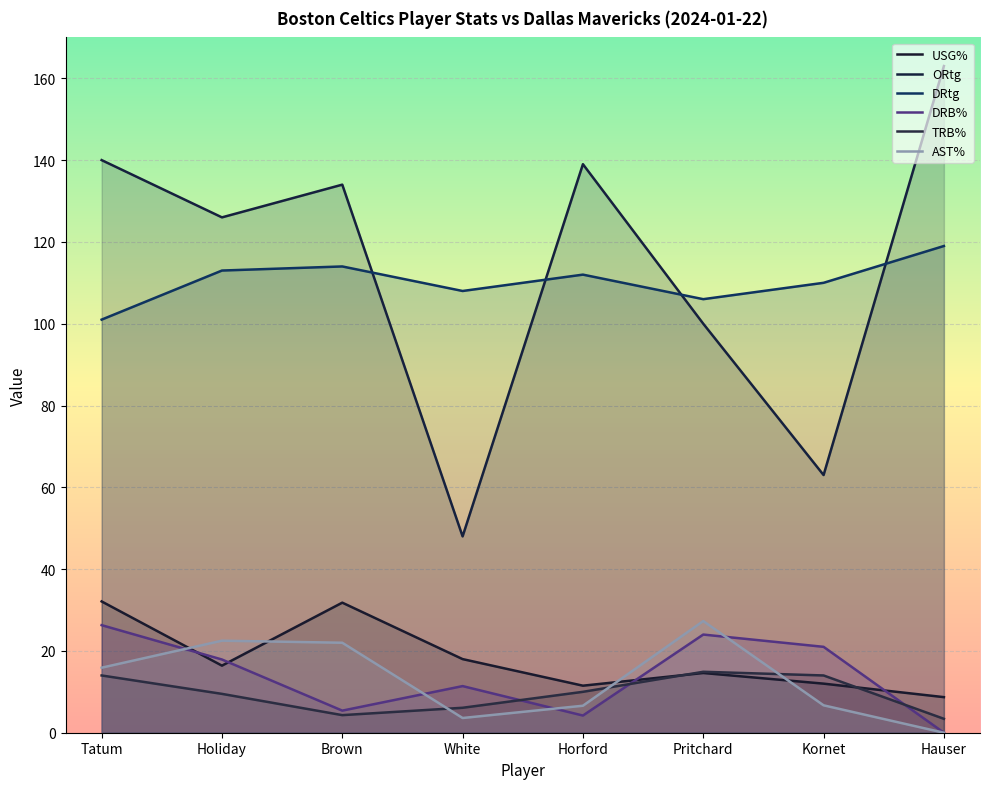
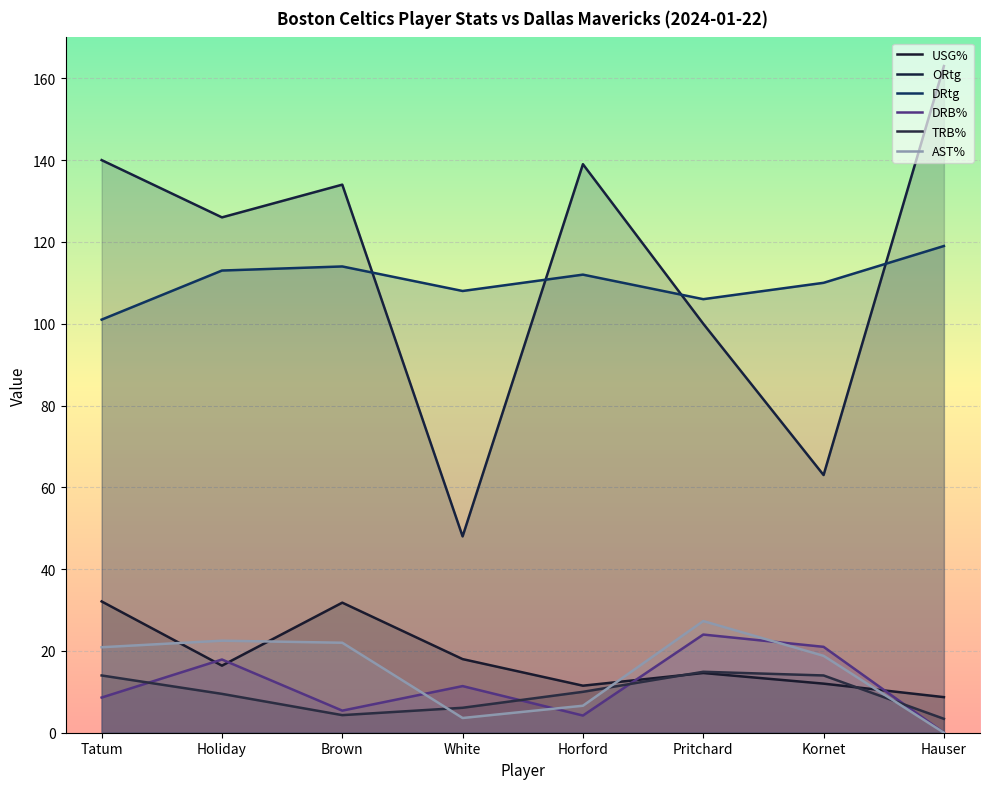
DRB%, Tatum: 26 -> 9
AST%, Tatum: 16 -> 21
AST%, Kornet: 7 -> 19
